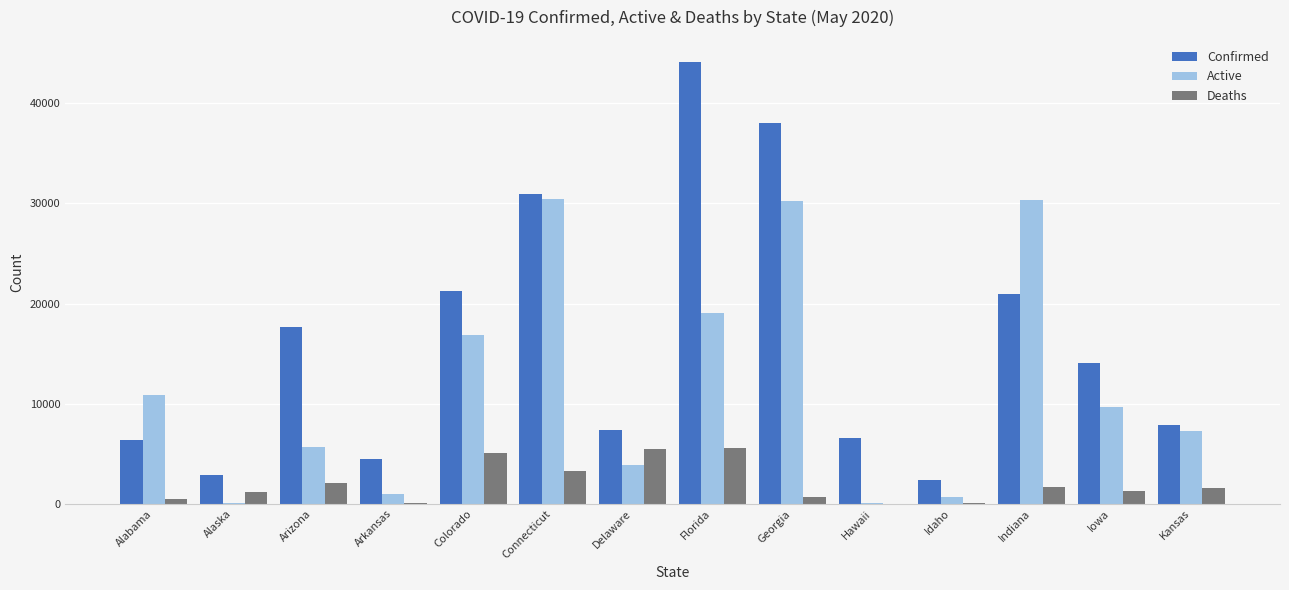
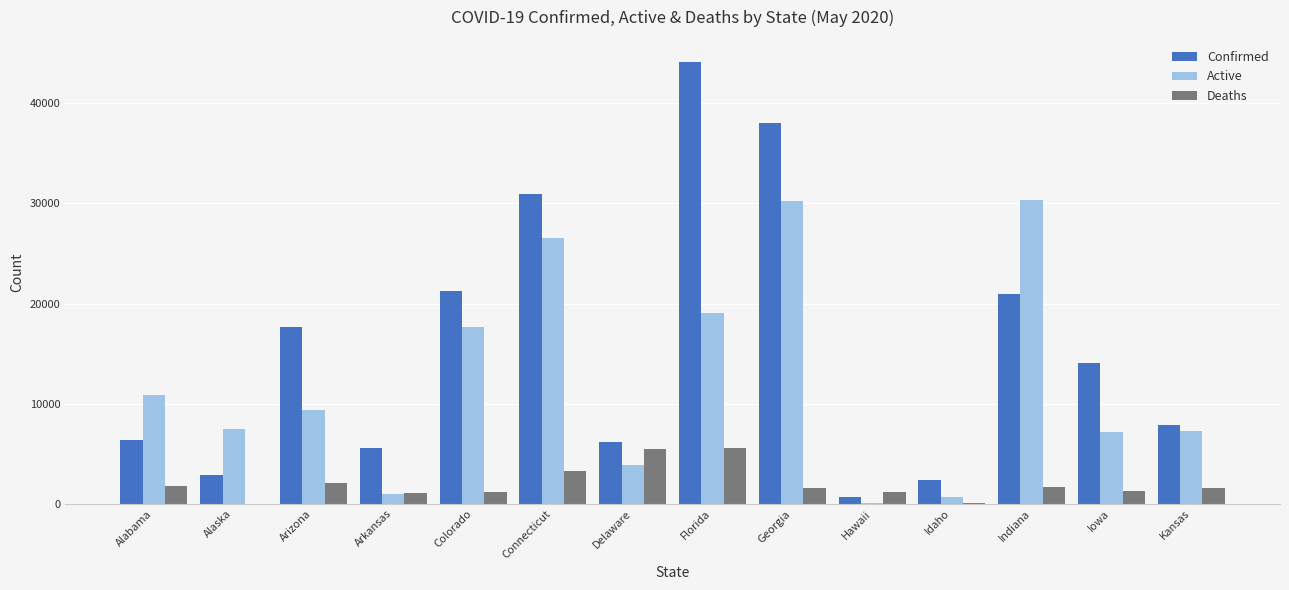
Deaths, Alabama: 500 -> 1800
Active, Alaska: 0 -> 7500
Deaths, Alaska: 1100 -> 0
Active, Arizona: 5700 -> 9400
Confirmed, Arkansas: 4500 -> 5500
Deaths, Arkansas: 100 -> 1100
Active, Colorado: 16900 -> 17700
Deaths, Colorado: 5100 -> 1200
Active, Connecticut: 30400 -> 26500
Confirmed, Delaware: 7400 -> 6200
Deaths, Georgia: 600 -> 1600
Confirmed, Hawaii: 6500 -> 600
Deaths, Hawaii: 0 -> 1100
Active, Iowa: 9700 -> 7200
